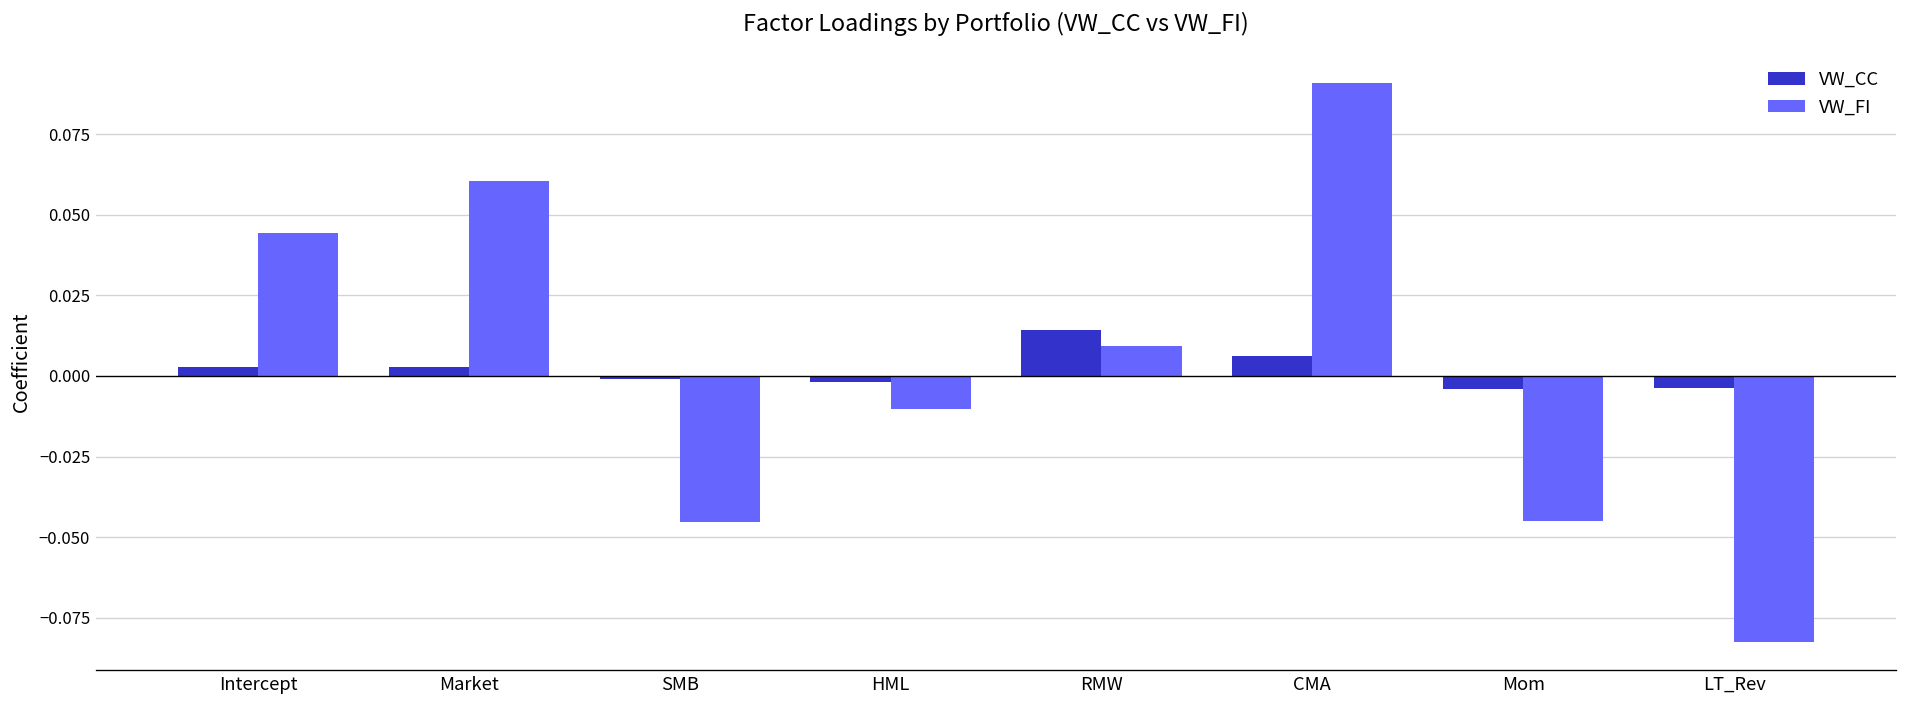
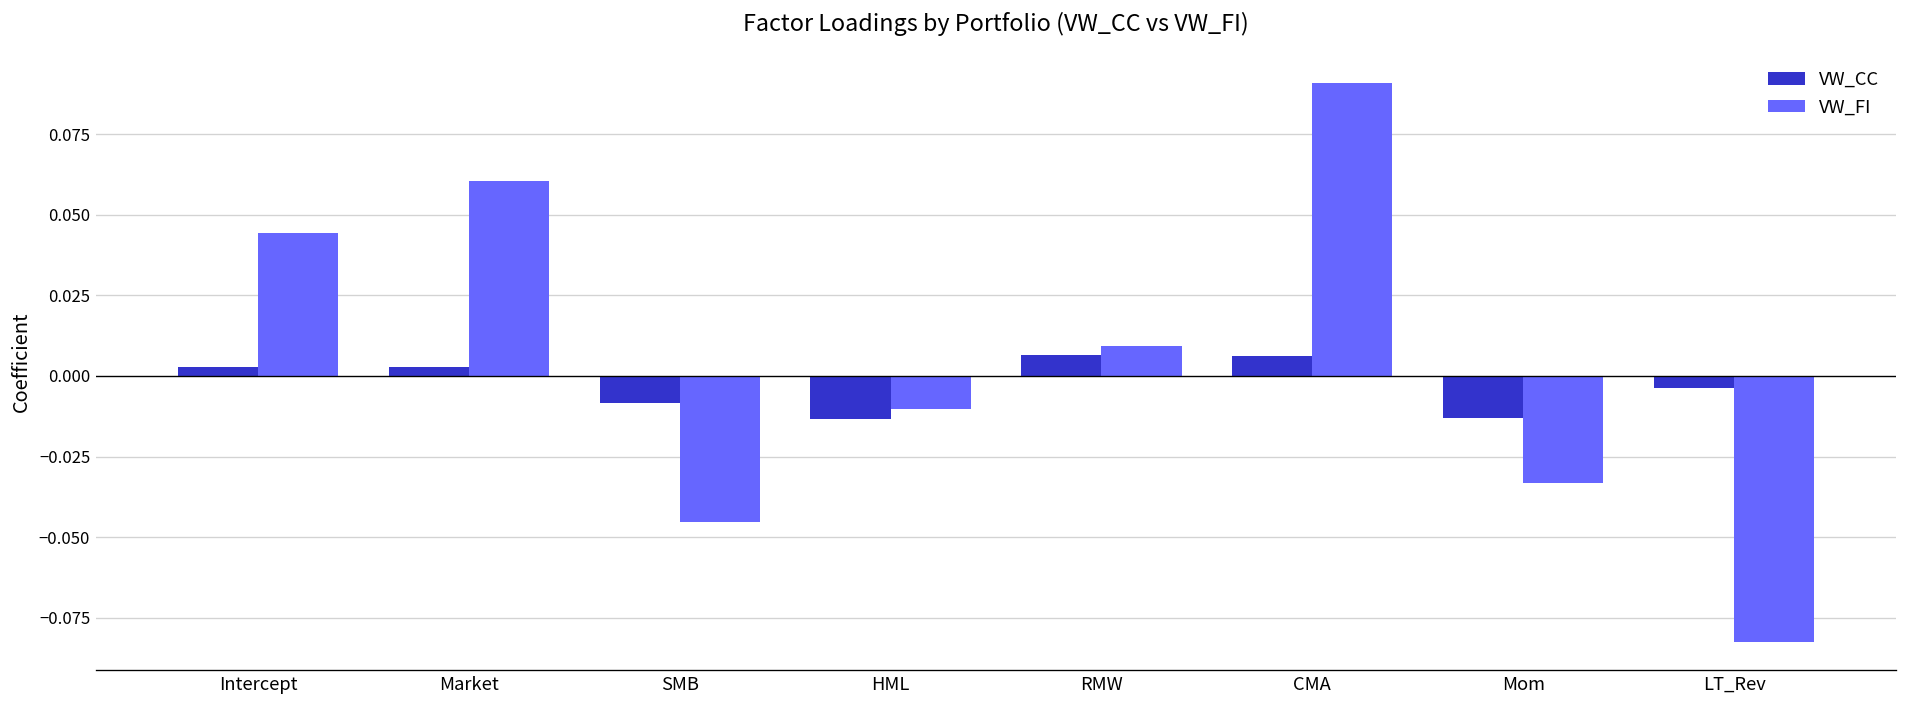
VW_CC, SMB: -0.001 -> -0.008
VW_CC, HML: -0.002 -> -0.013
VW_CC, RMW: 0.014 -> 0.006
VW_CC, Mom: -0.004 -> -0.013
VW_FI, Mom: -0.045 -> -0.033
